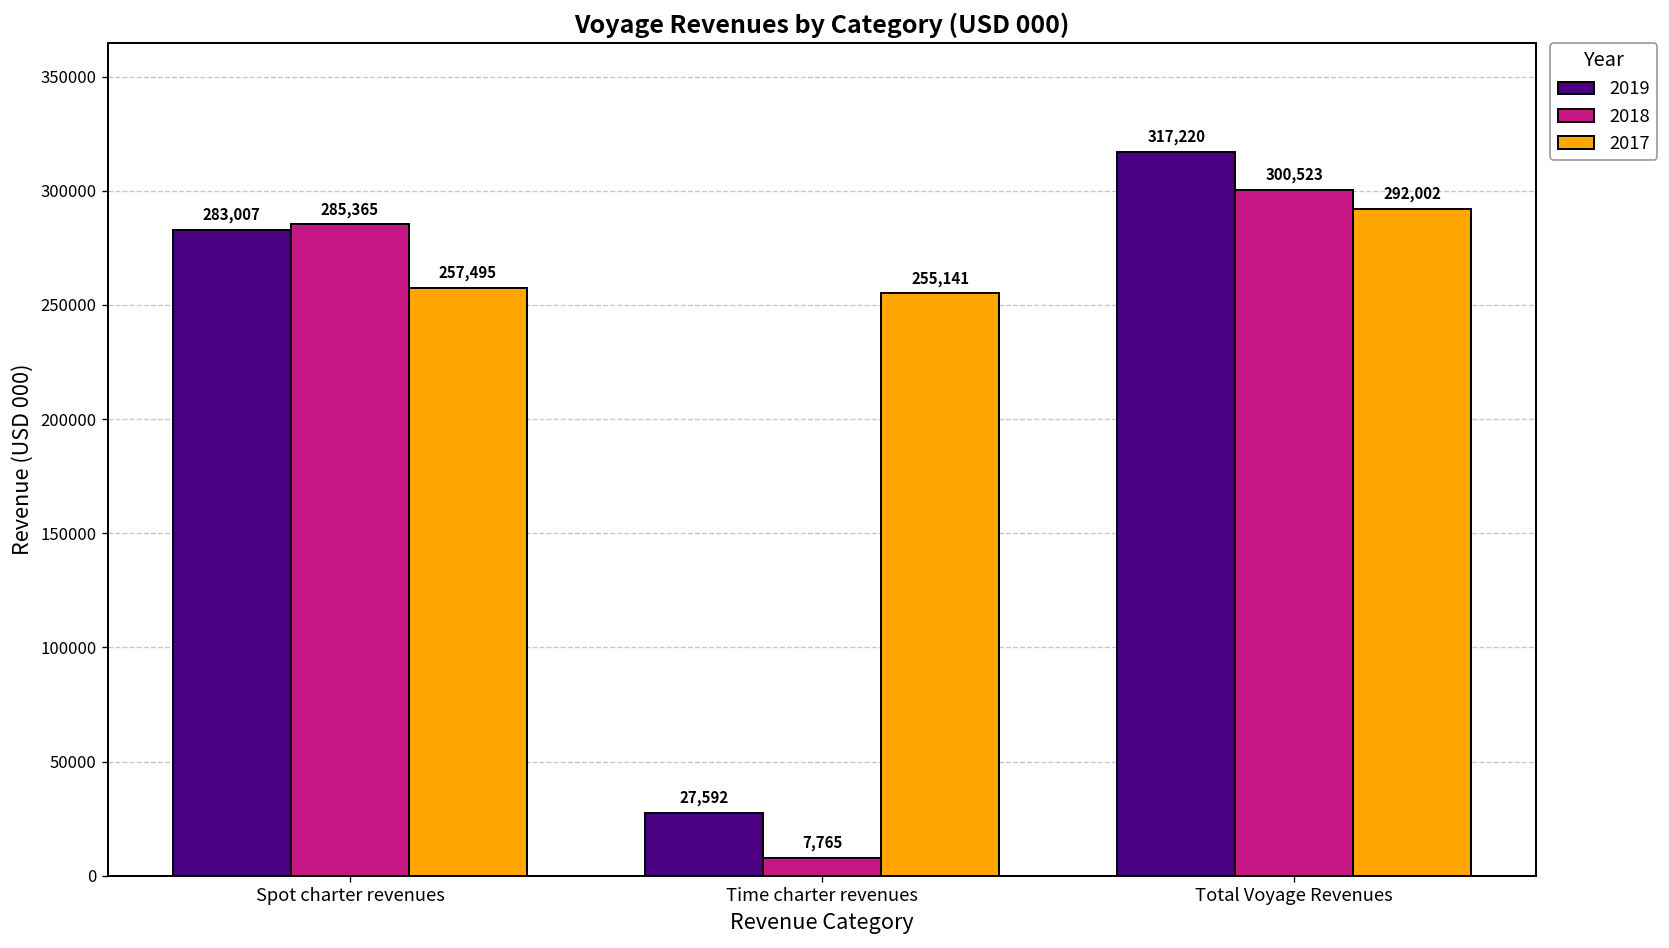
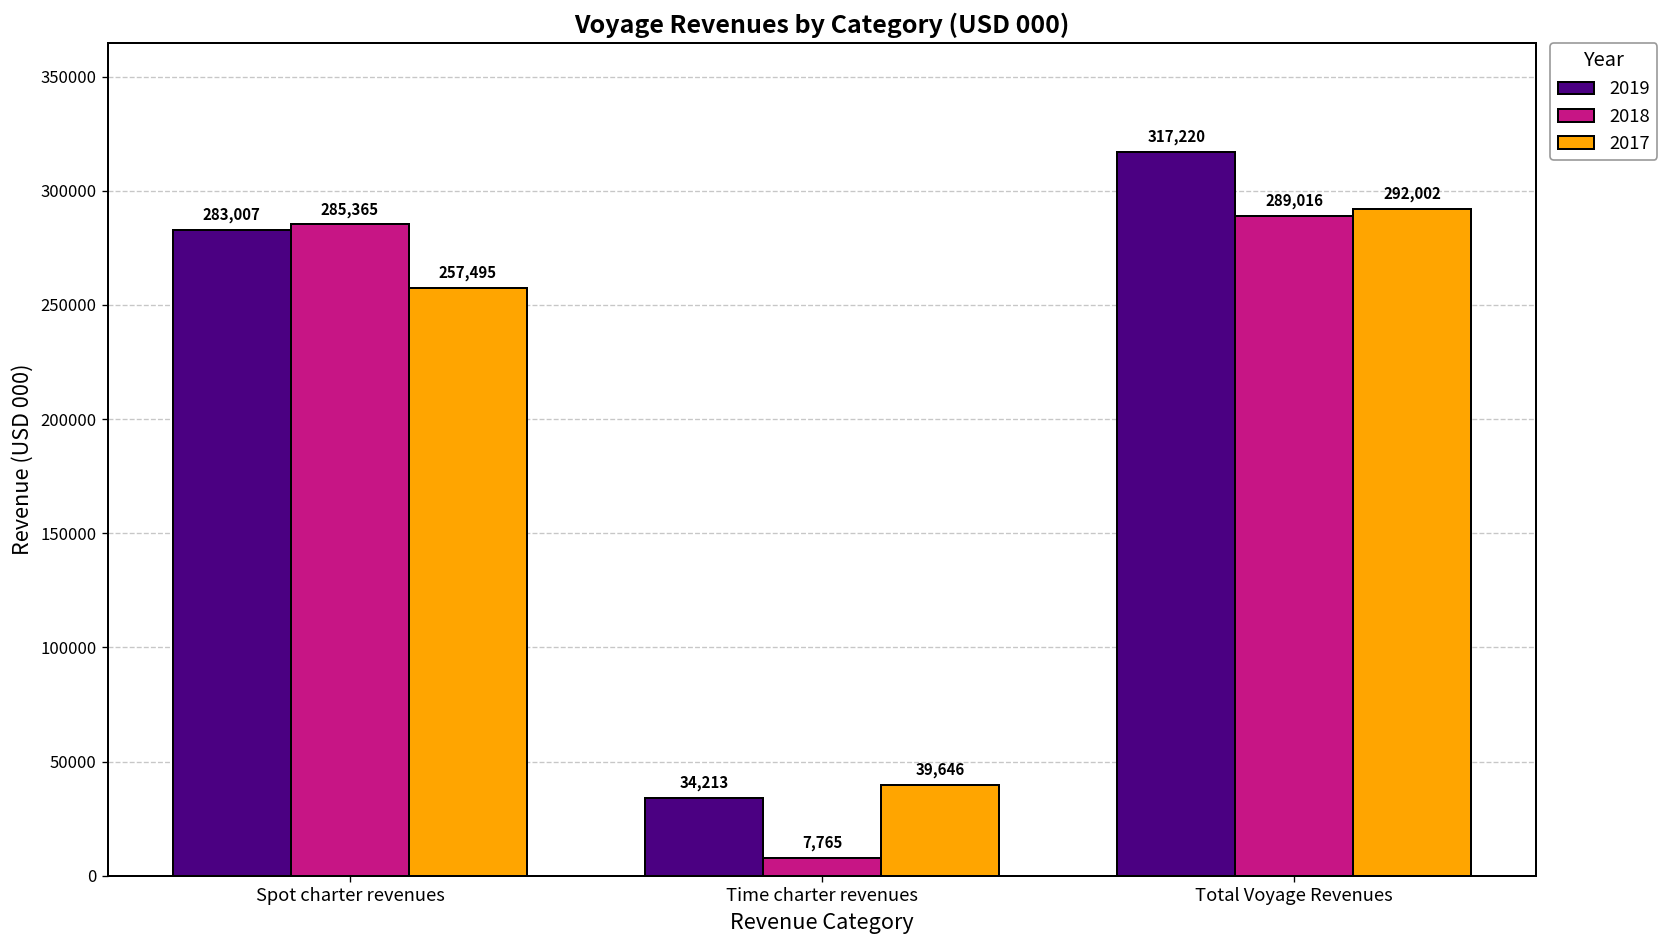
2019, Time charter revenues: 27,592 -> 34,213
2017, Time charter revenues: 255,141 -> 39,646
2018, Total Voyage Revenues: 300,523 -> 289,016
